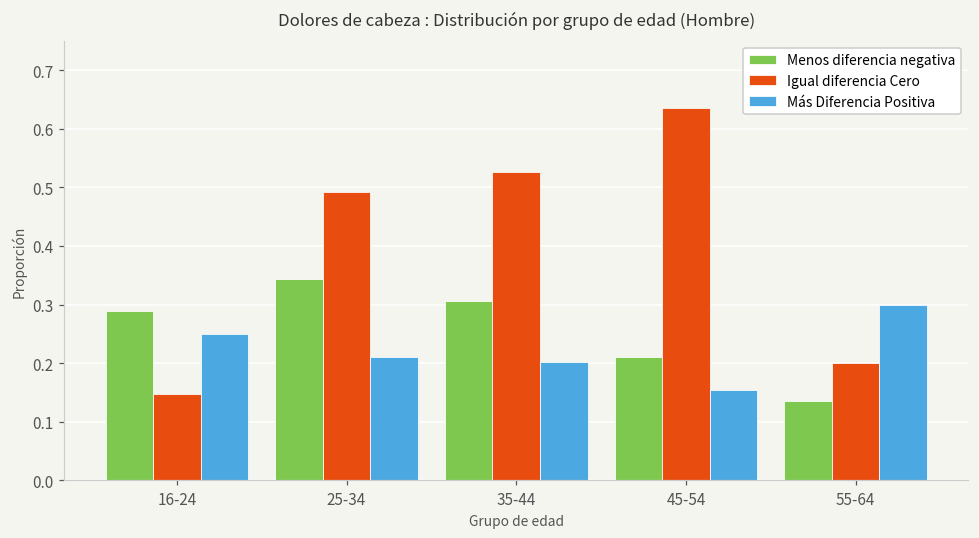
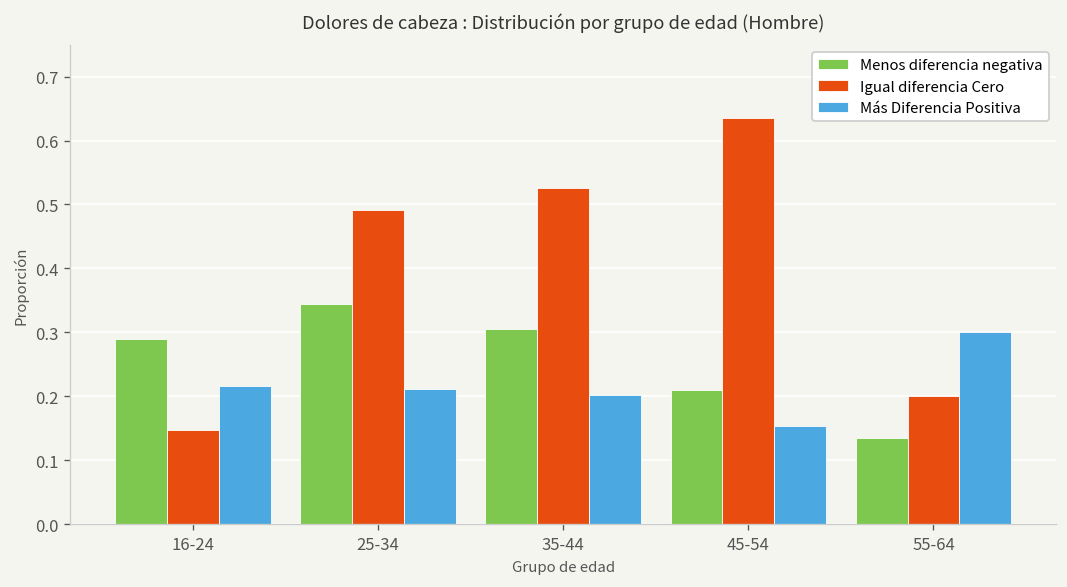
Más Diferencia Positiva, 16-24: 0.25 -> 0.22
